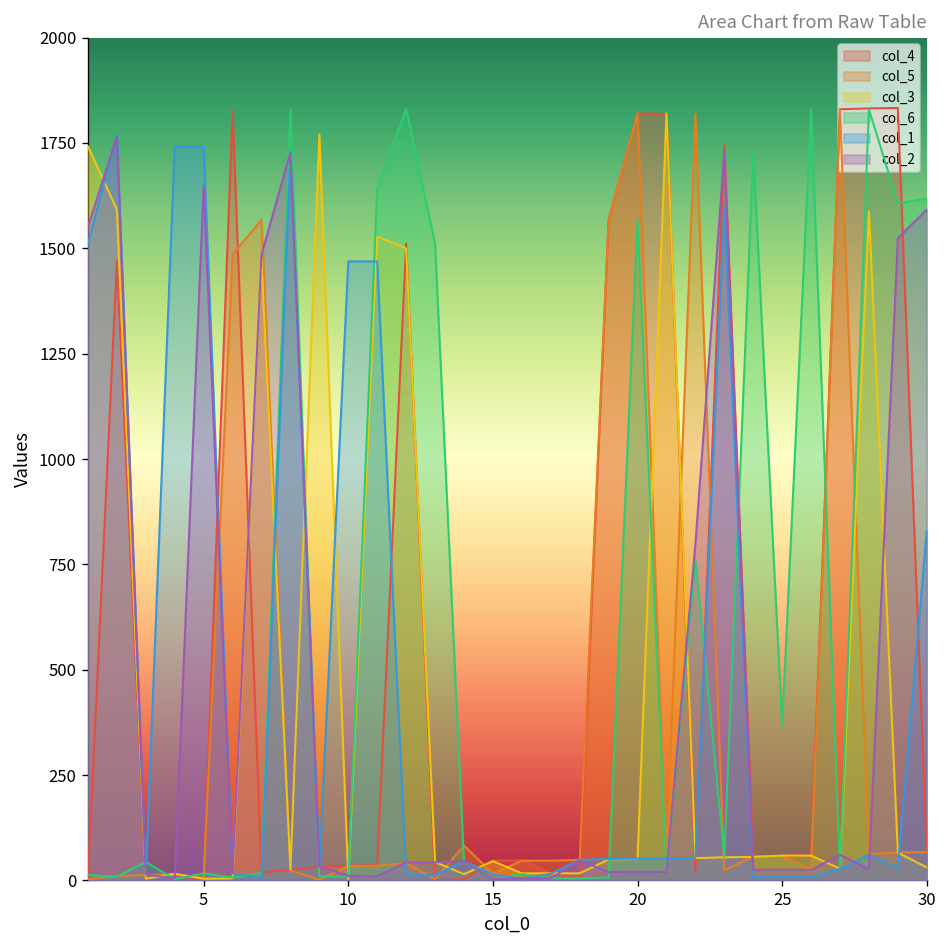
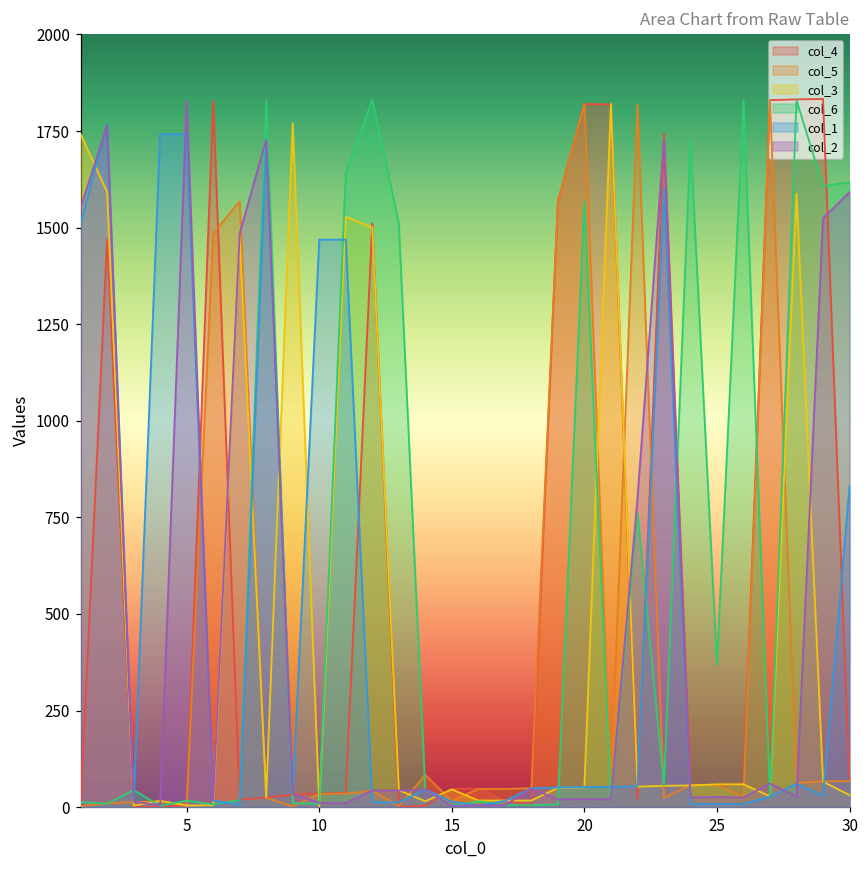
col_2, 5: 1650 -> 1830
